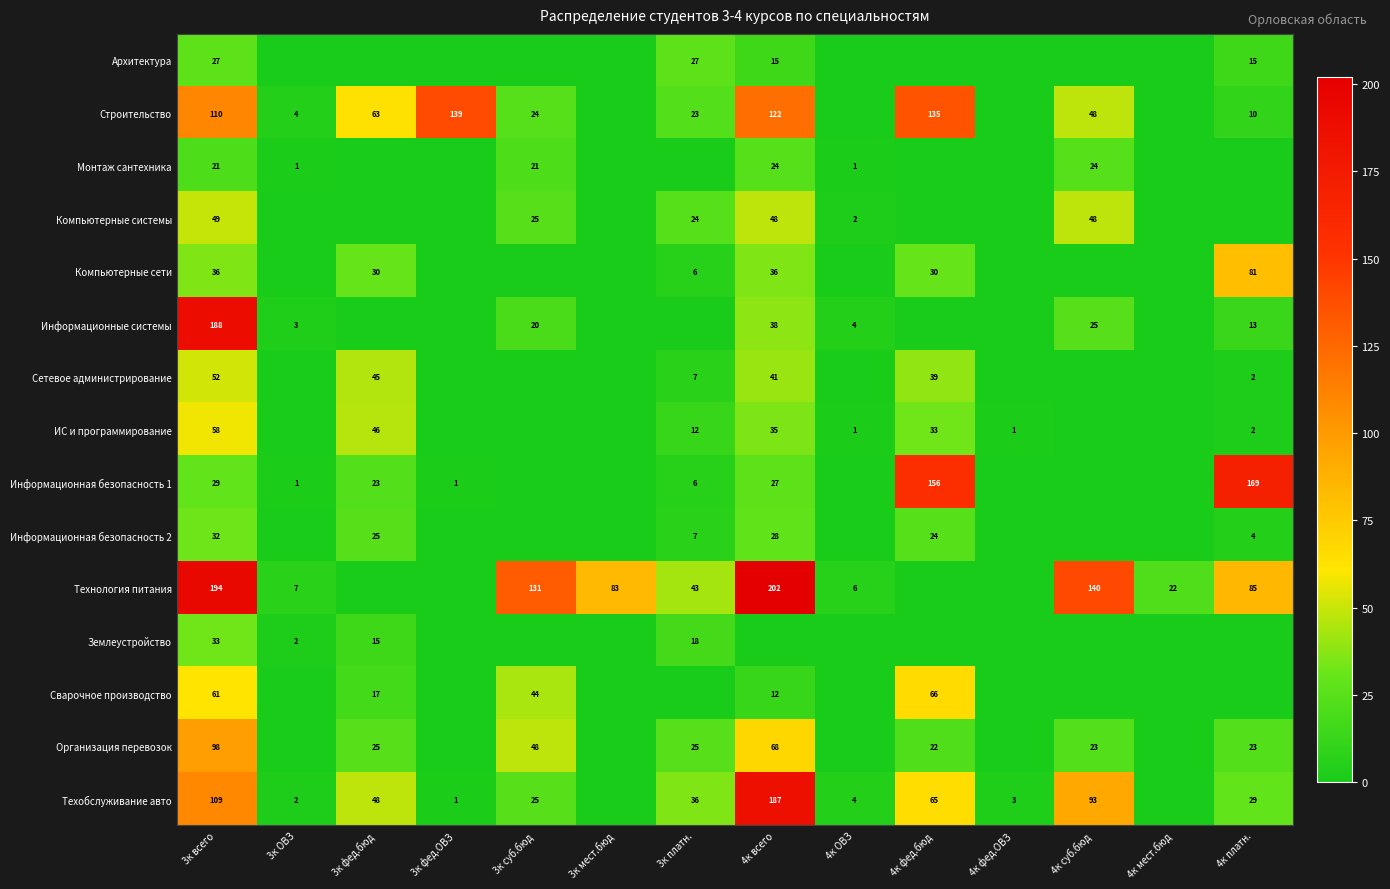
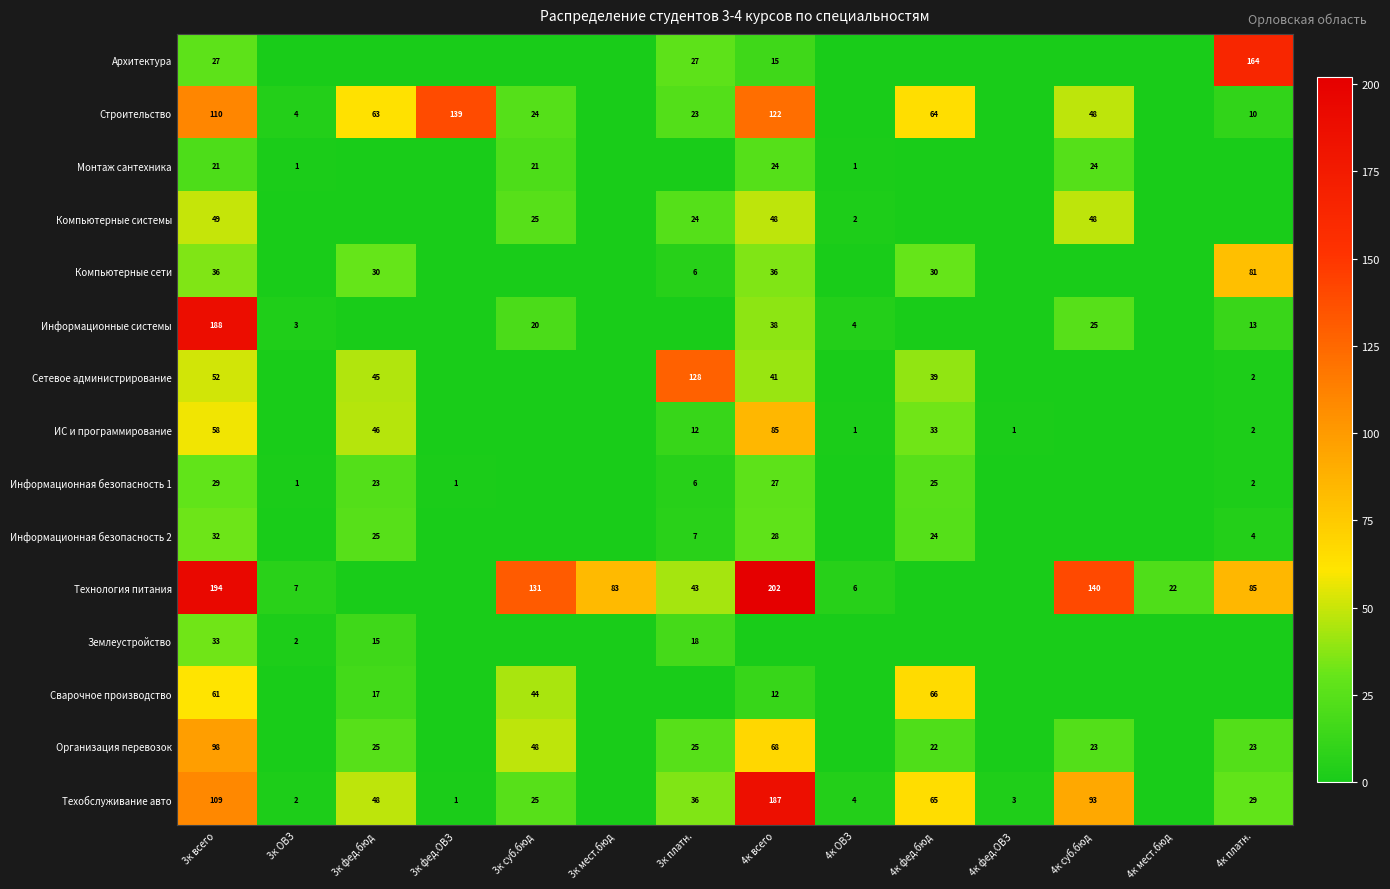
Архитектура, 4к платн.: 15 -> 164
Строительство, 4к фед.бюд: 135 -> 64
Сетевое администрирование, 3к платн.: 7 -> 128
ИС и программирование, 4к всего: 35 -> 85
Информационная безопасность 1, 4к фед.бюд: 156 -> 25
Информационная безопасность 1, 4к платн.: 169 -> 2
